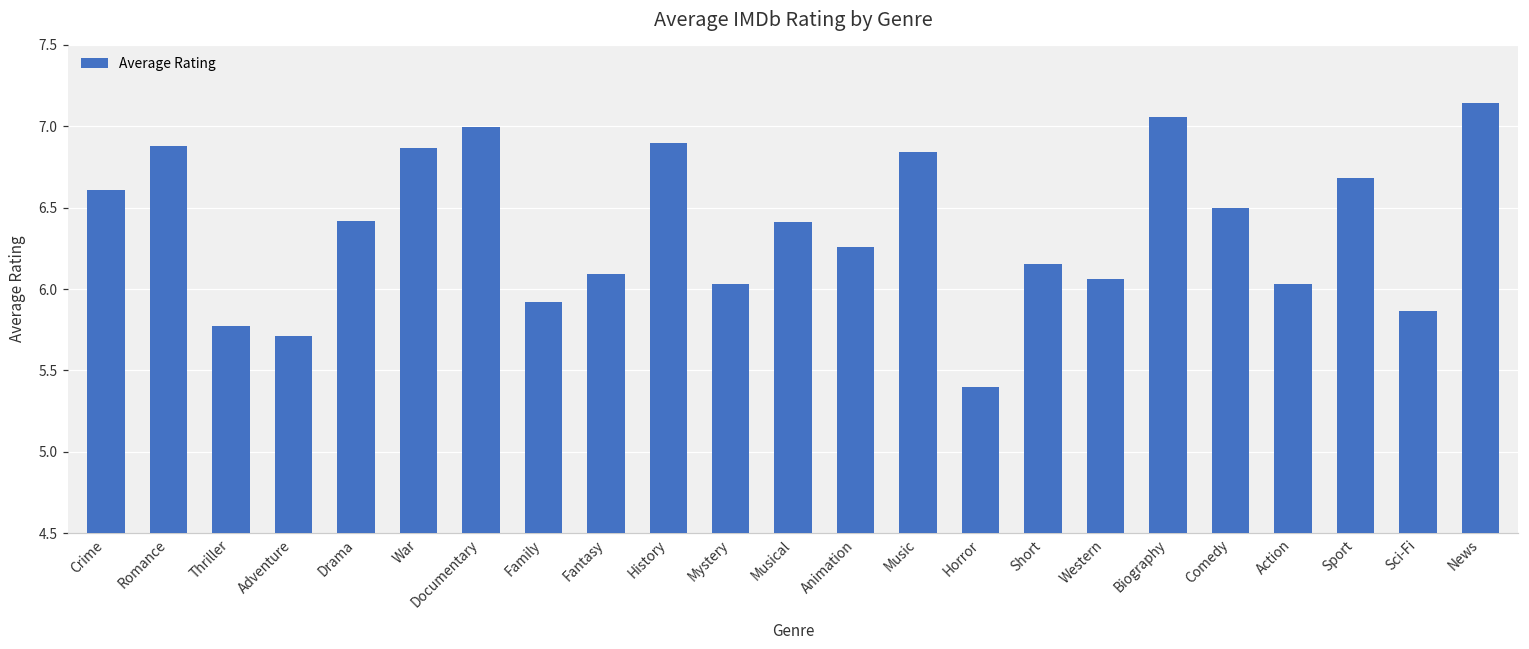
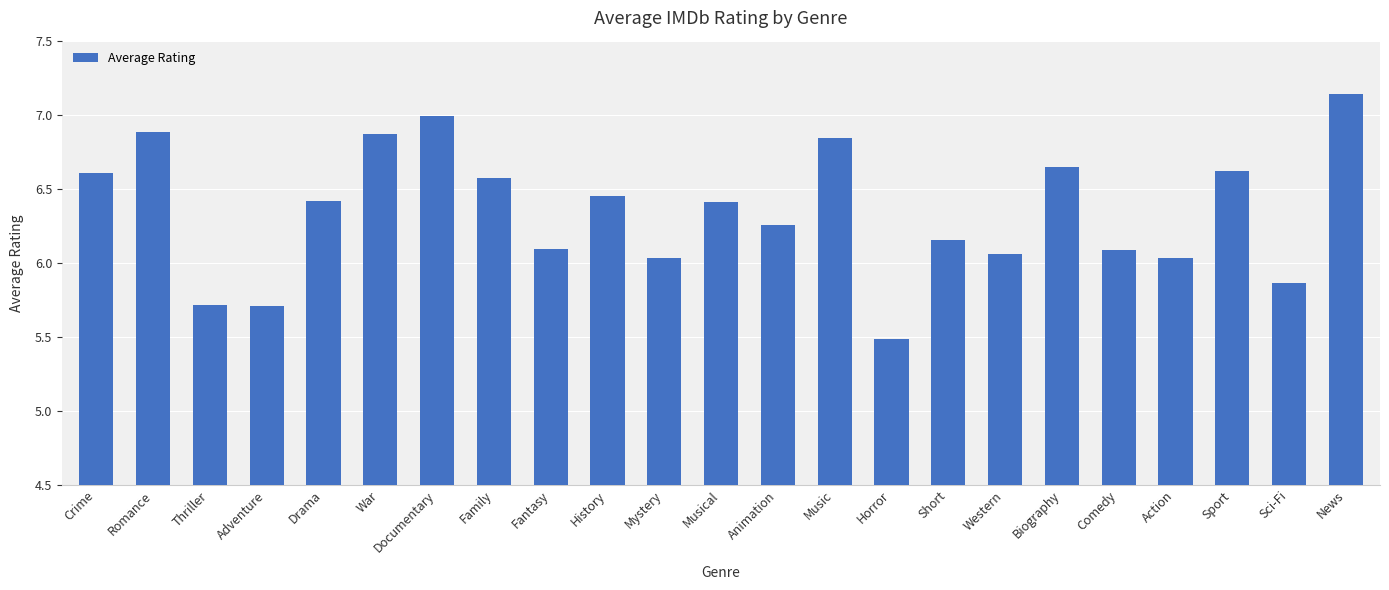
Thriller: 5.77 -> 5.72
Family: 5.92 -> 6.57
History: 6.90 -> 6.45
Horror: 5.40 -> 5.48
Biography: 7.06 -> 6.65
Comedy: 6.50 -> 6.09
Sport: 6.68 -> 6.62
